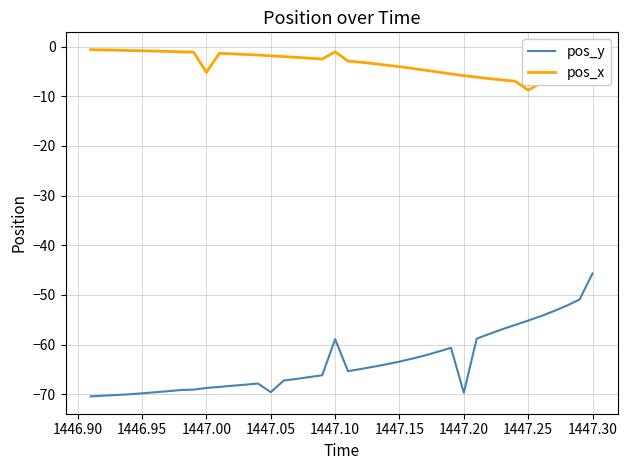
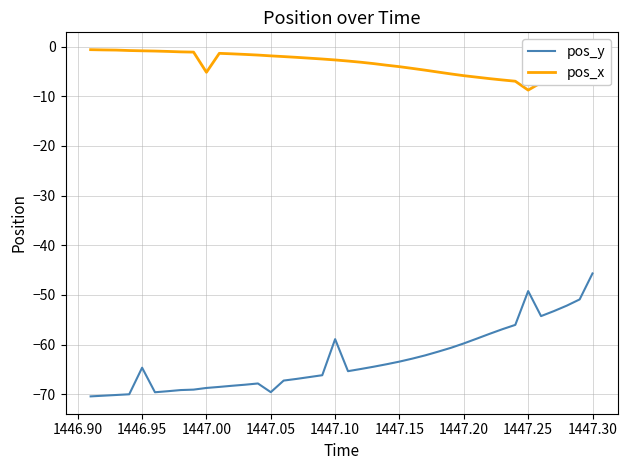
pos_y, 1446.95: -70 -> -65
pos_x, 1447.10: -1 -> -3
pos_y, 1447.20: -70 -> -60
pos_y, 1447.25: -55 -> -49
